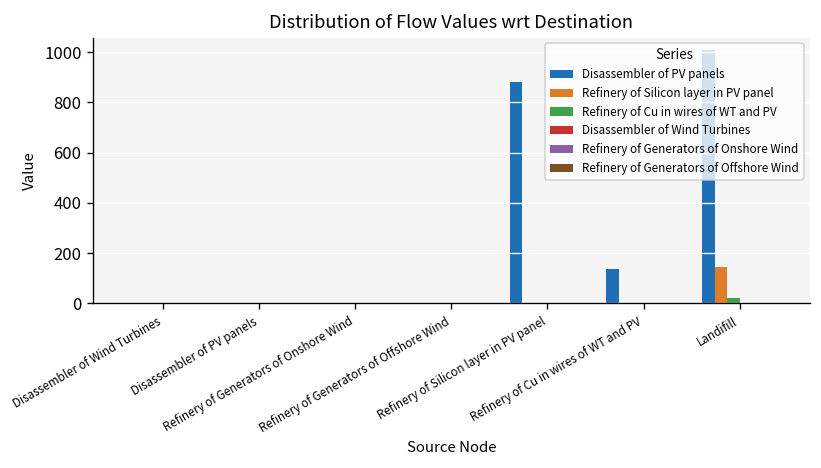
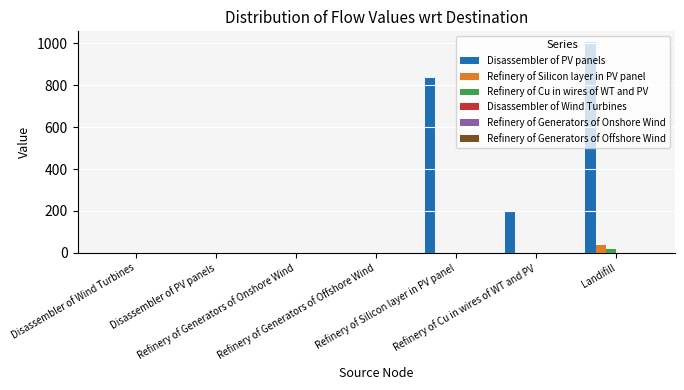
Disassembler of PV panels, Refinery of Silicon layer in PV panel: 880 -> 830
Disassembler of PV panels, Refinery of Cu in wires of WT and PV: 140 -> 200
Refinery of Silicon layer in PV panel, Landifill: 140 -> 40
